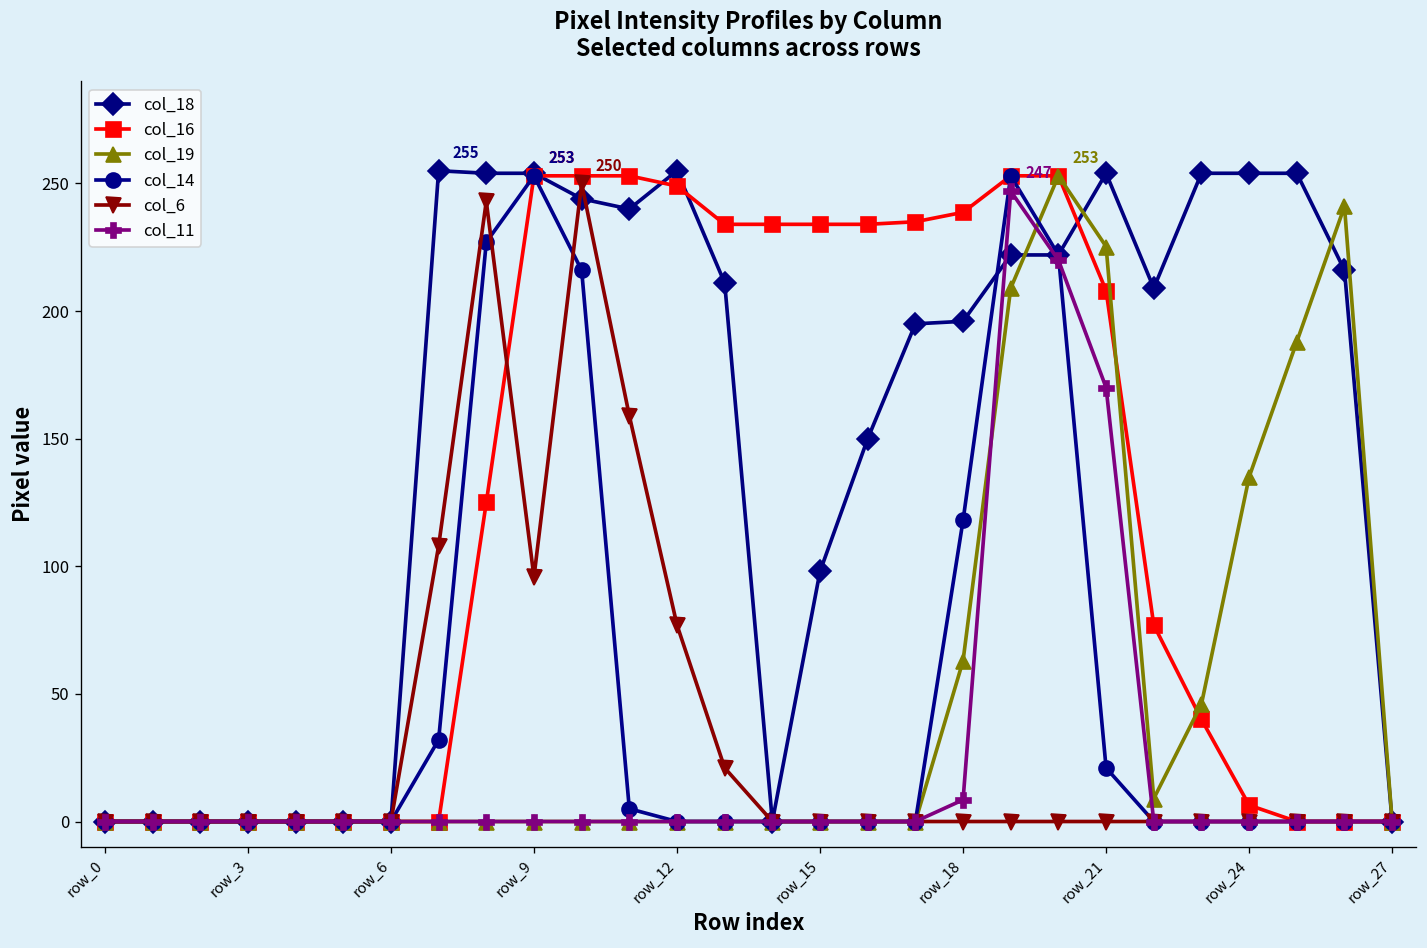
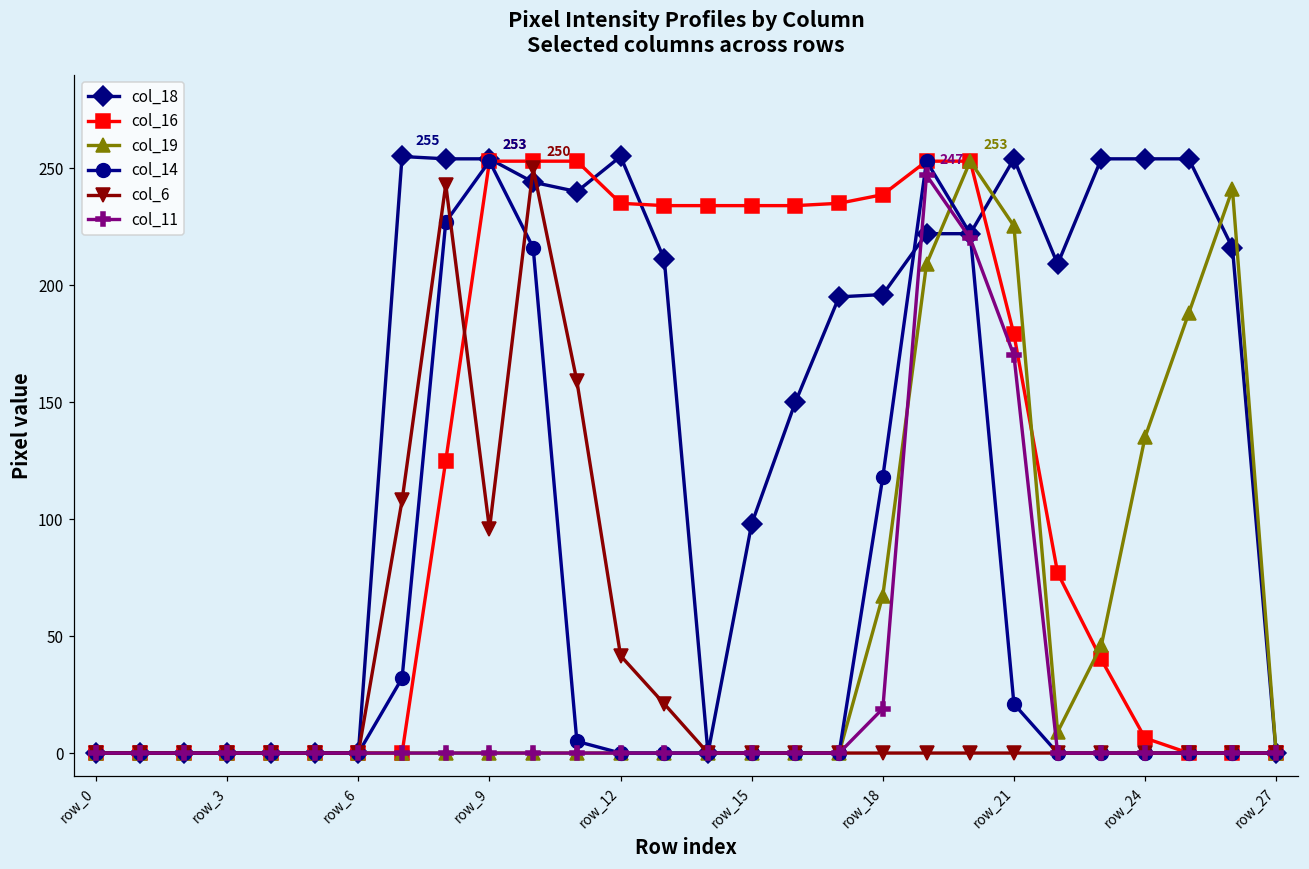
col_16, row_12: 249 -> 235
col_6, row_12: 77 -> 42
col_19, row_18: 63 -> 67
col_11, row_18: 9 -> 19
col_16, row_21: 208 -> 179
